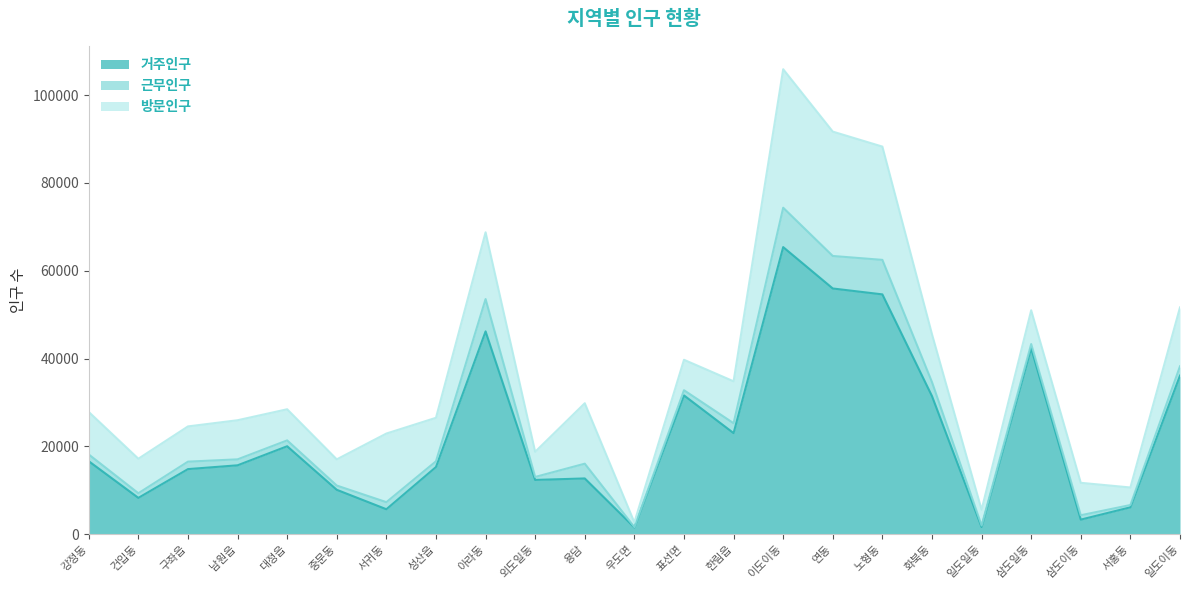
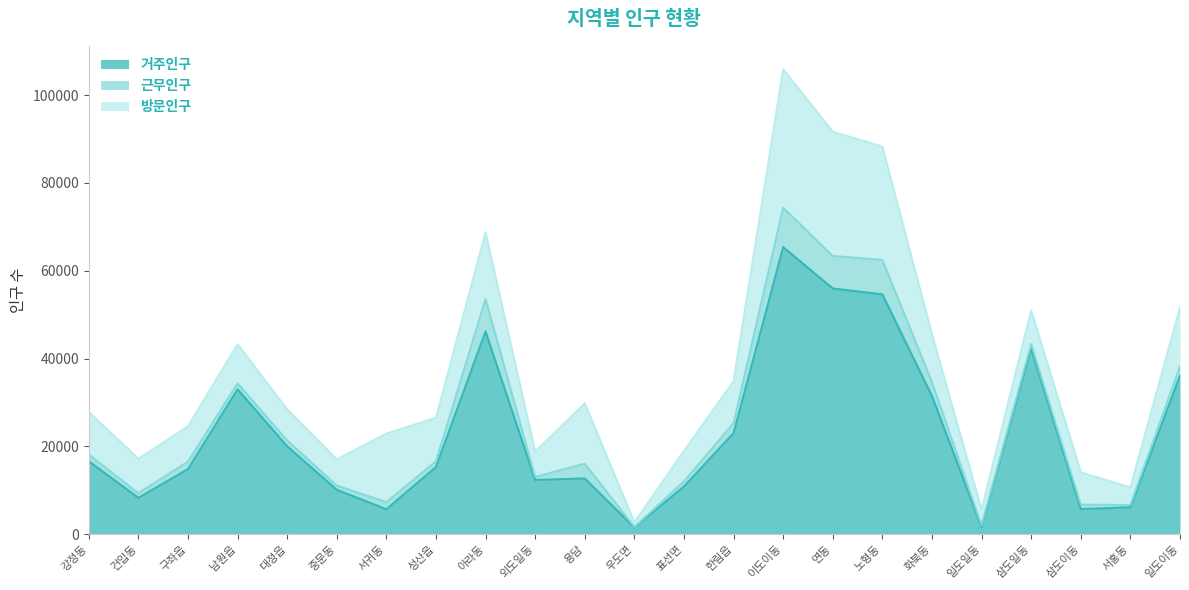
거주인구, 남원읍: 16000 -> 33000
거주인구, 표선면: 32000 -> 11000
거주인구, 삼도이동: 3000 -> 6000
